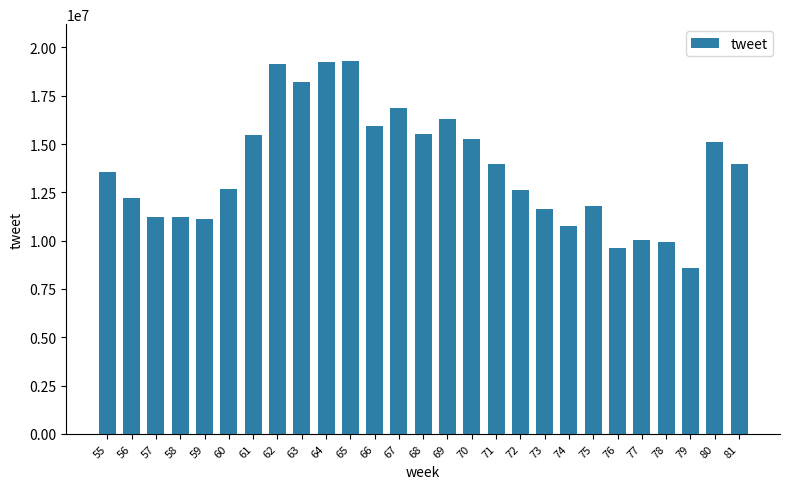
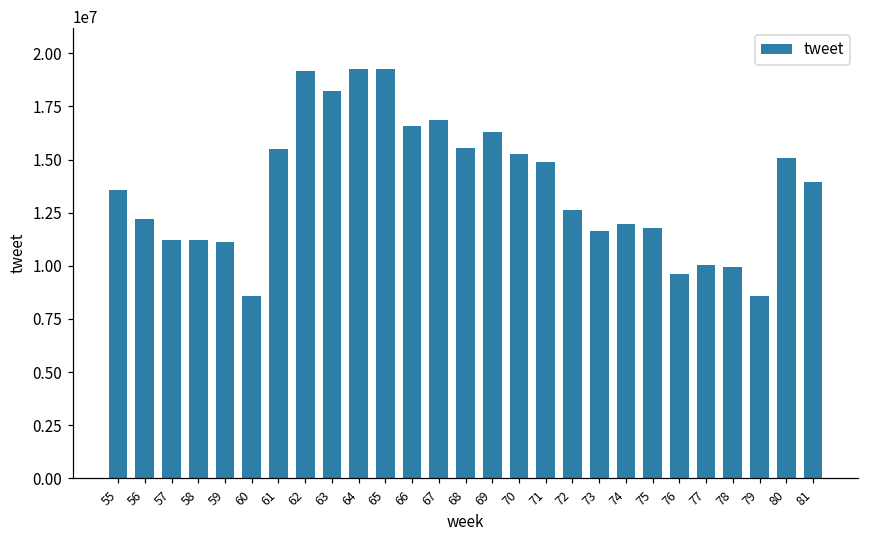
60: 12700000 -> 8600000
66: 15900000 -> 16600000
71: 13900000 -> 14900000
74: 10800000 -> 12000000
